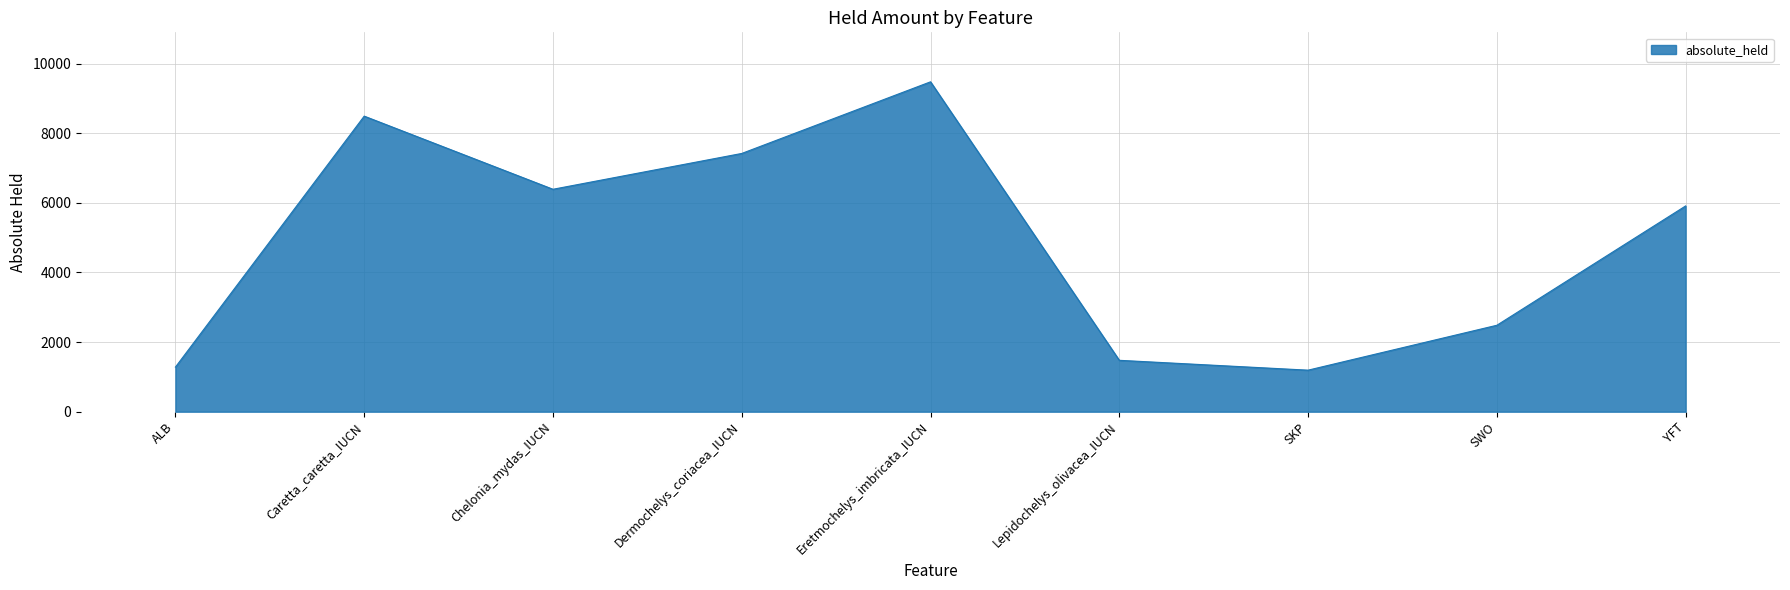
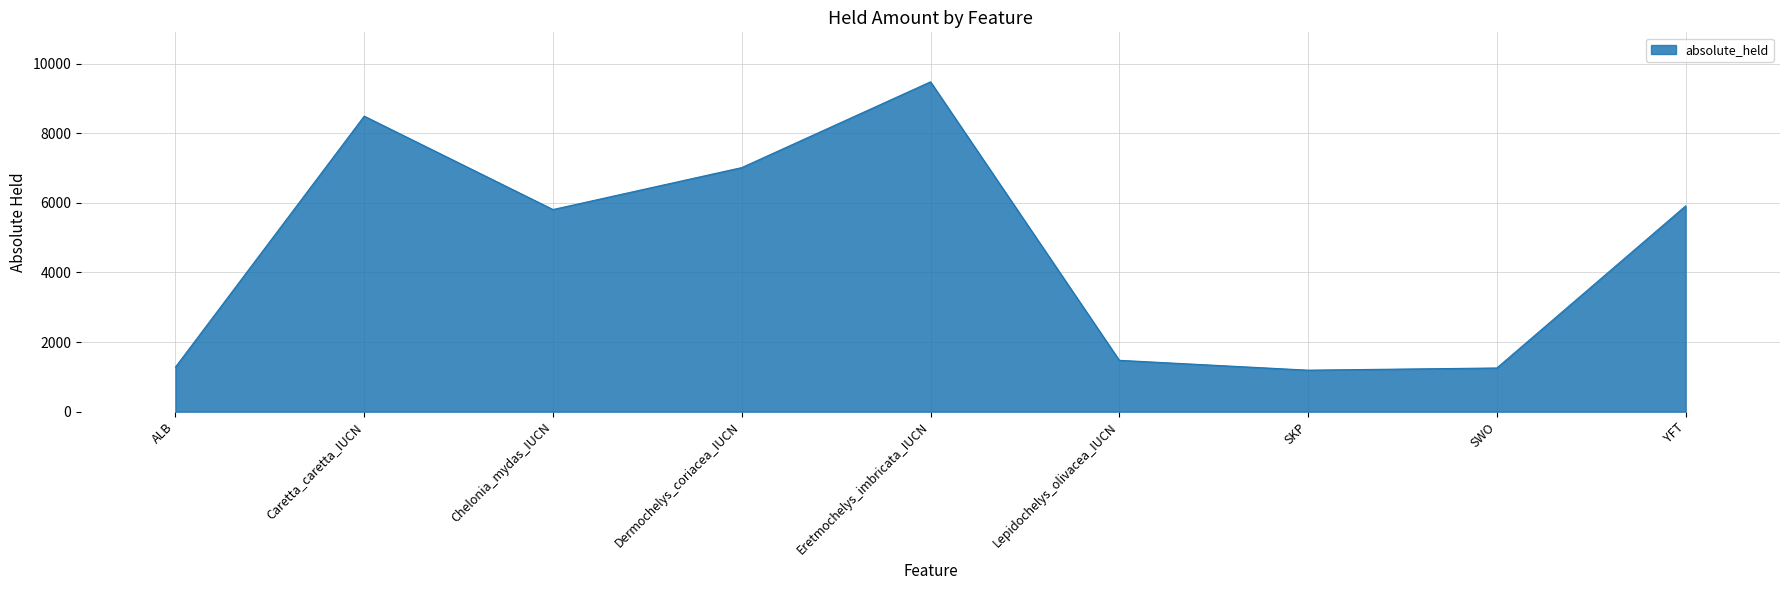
Chelonia_mydas_IUCN: 6400 -> 5800
Dermochelys_coriacea_IUCN: 7400 -> 7000
SWO: 2500 -> 1300
